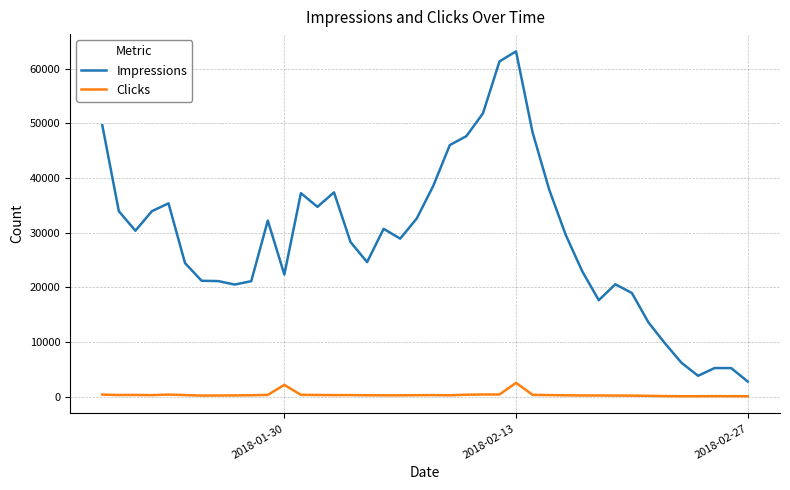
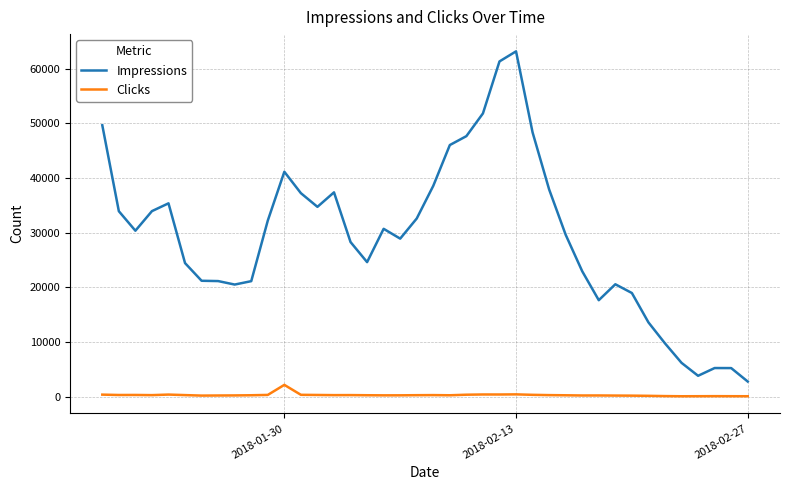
Impressions, 2018-01-30: 22000 -> 41000
Clicks, 2018-02-13: 3000 -> 0
